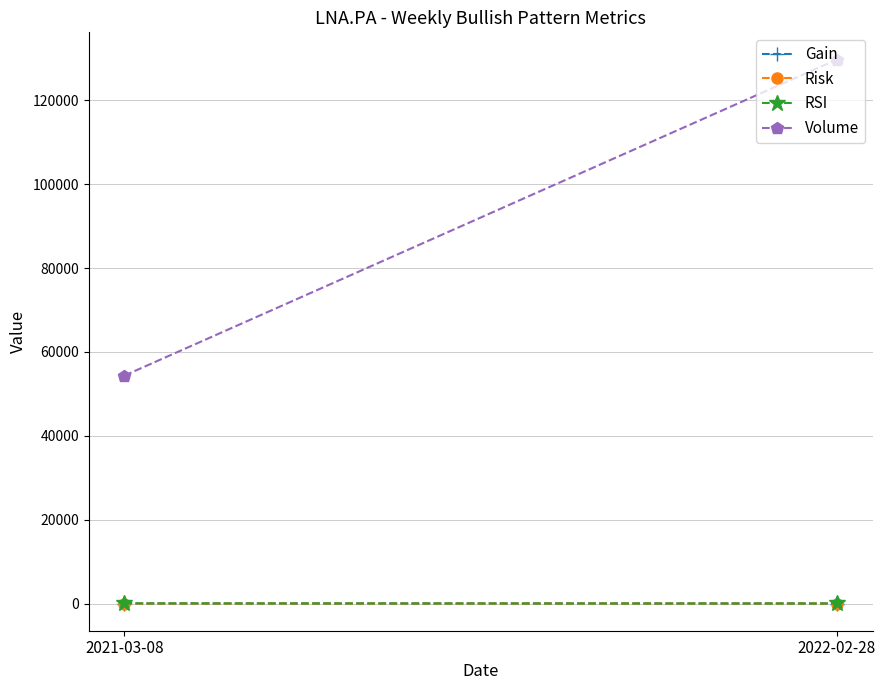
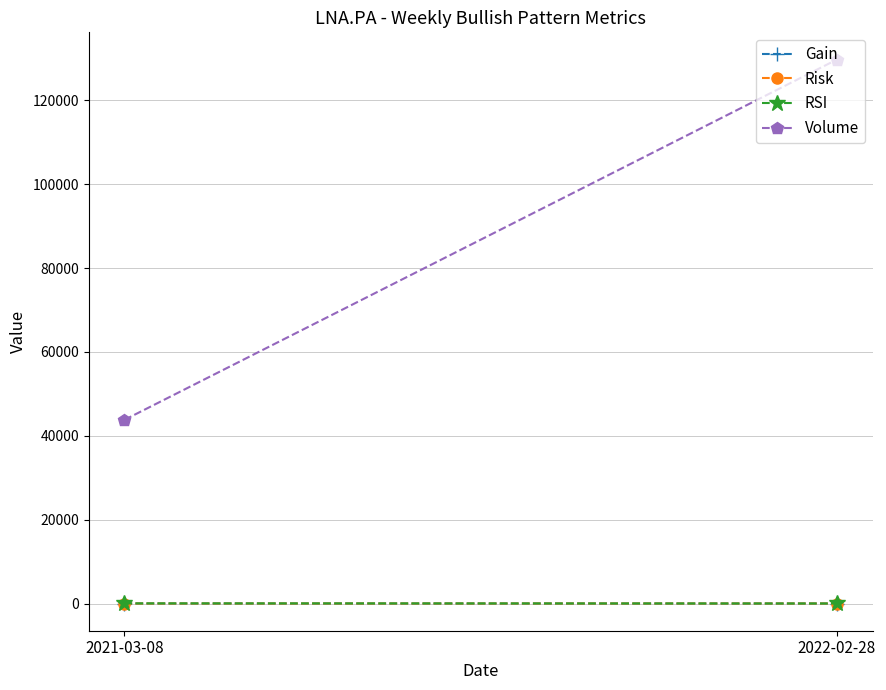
Volume, 2021-03-08: 54000 -> 44000
